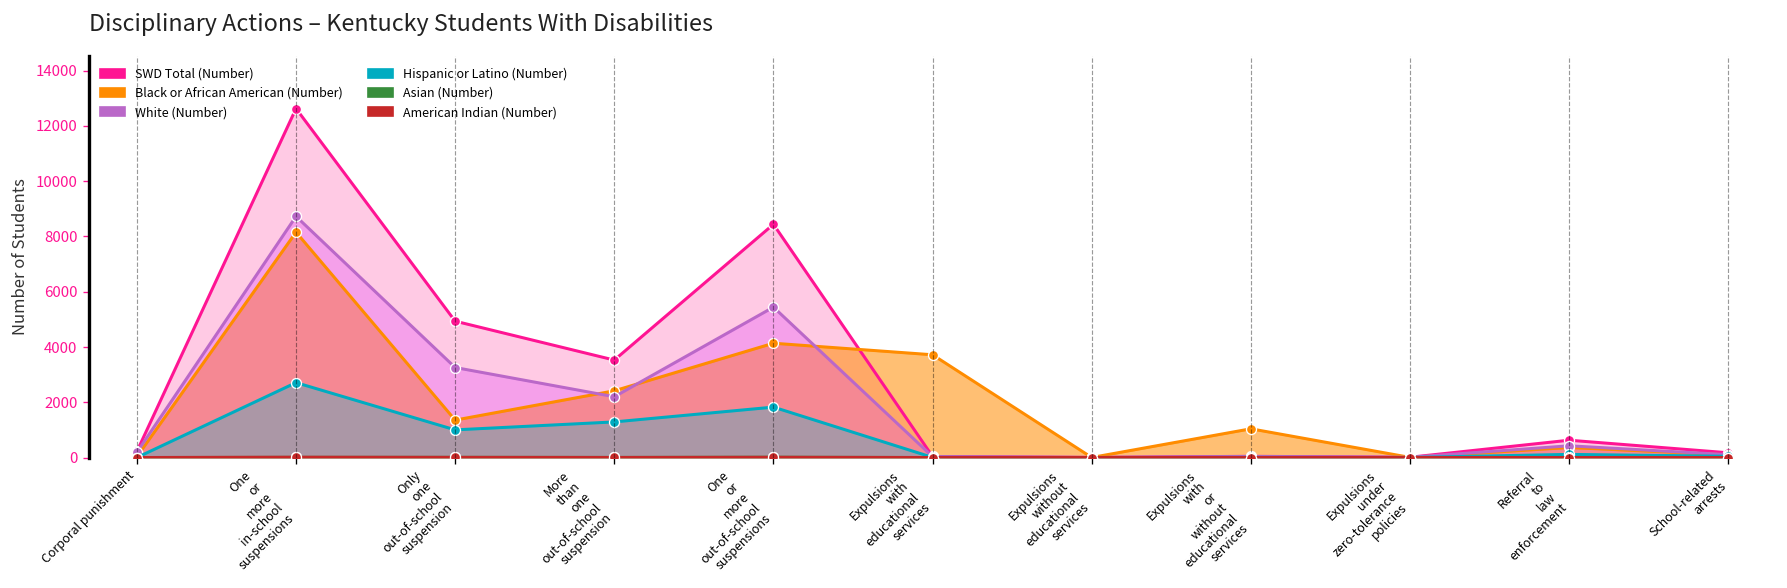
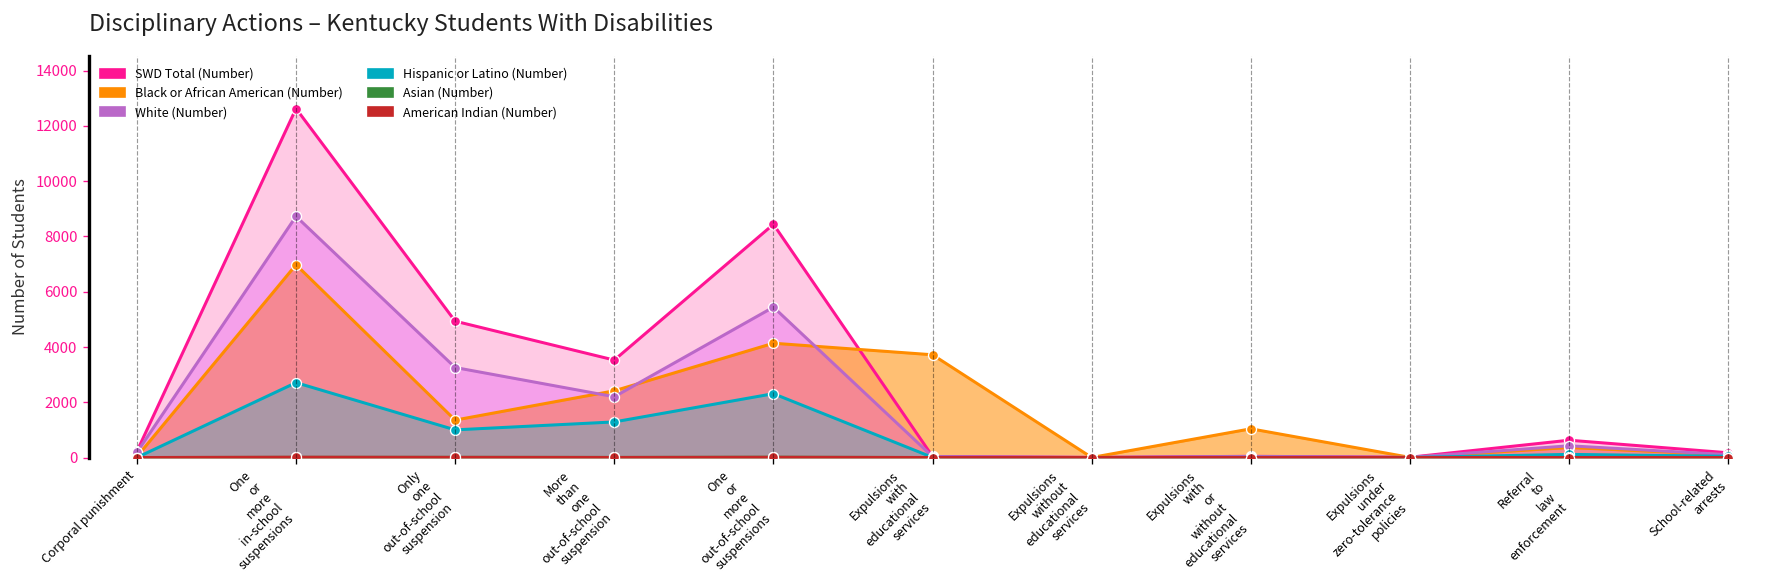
Black or African American (Number), One or more in-school suspensions: 8200 -> 7000
Hispanic or Latino (Number), One or more out-of-school suspensions: 1800 -> 2300
